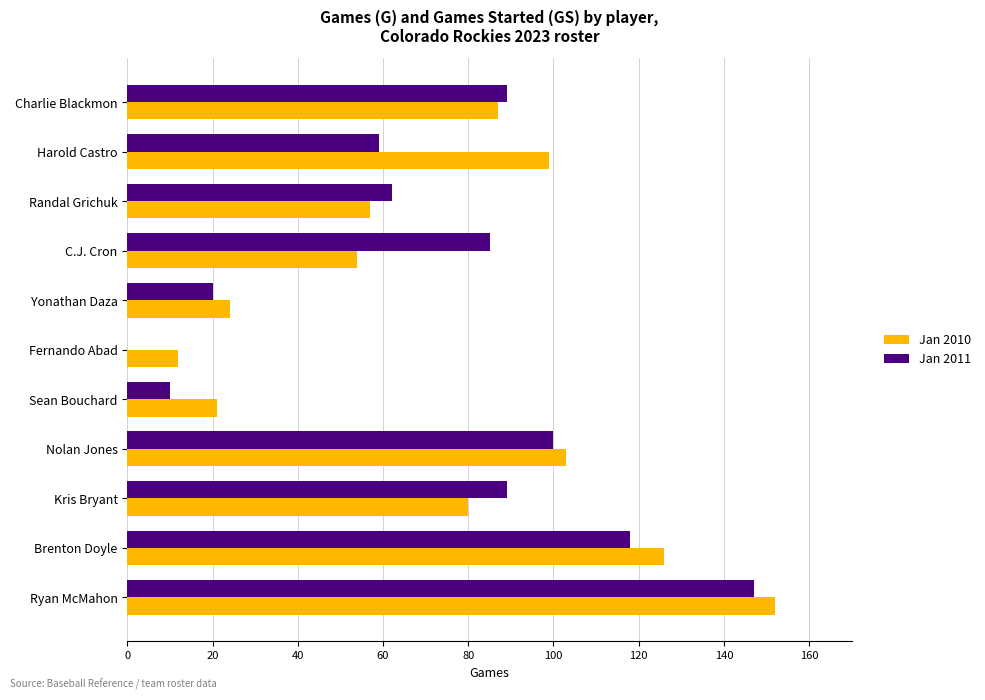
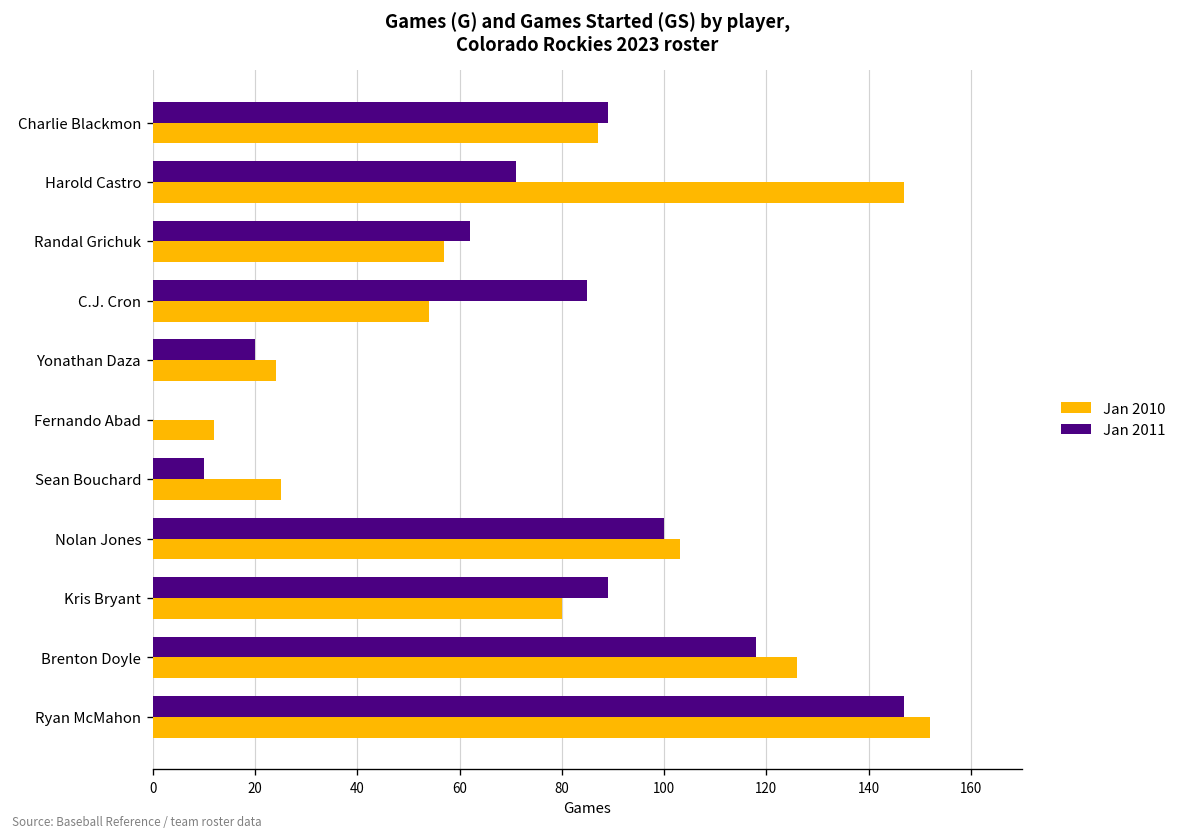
Jan 2011, Harold Castro: 59 -> 71
Jan 2010, Harold Castro: 99 -> 147
Jan 2010, Sean Bouchard: 21 -> 25
